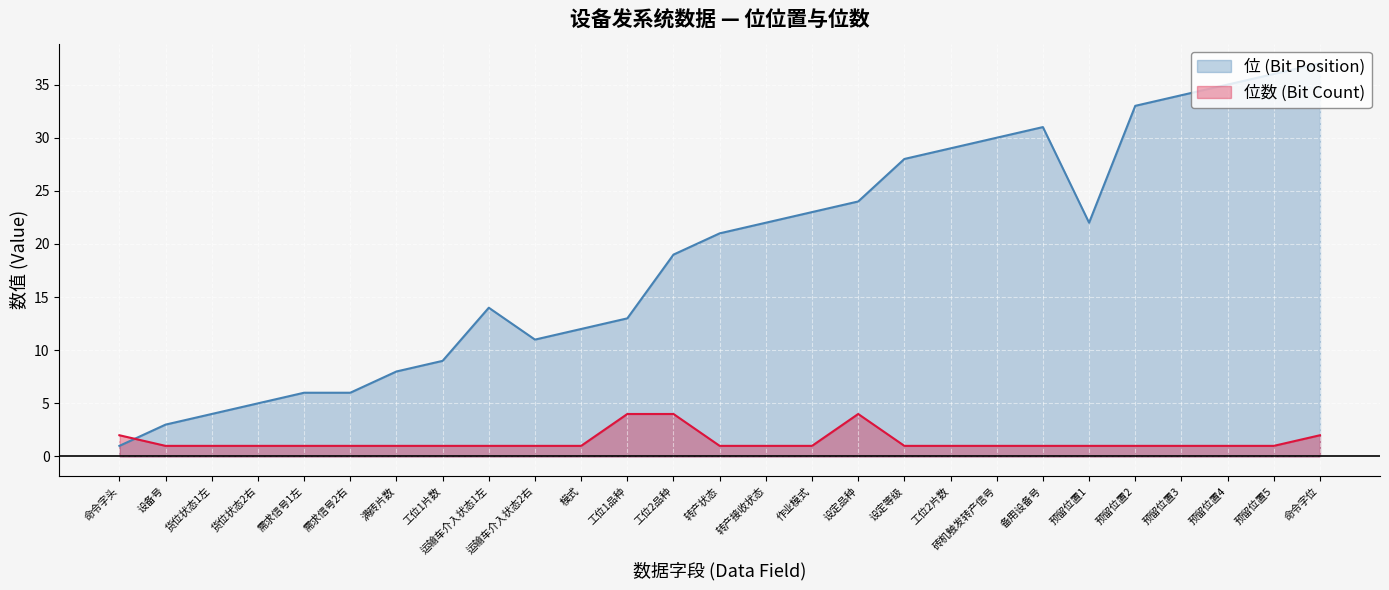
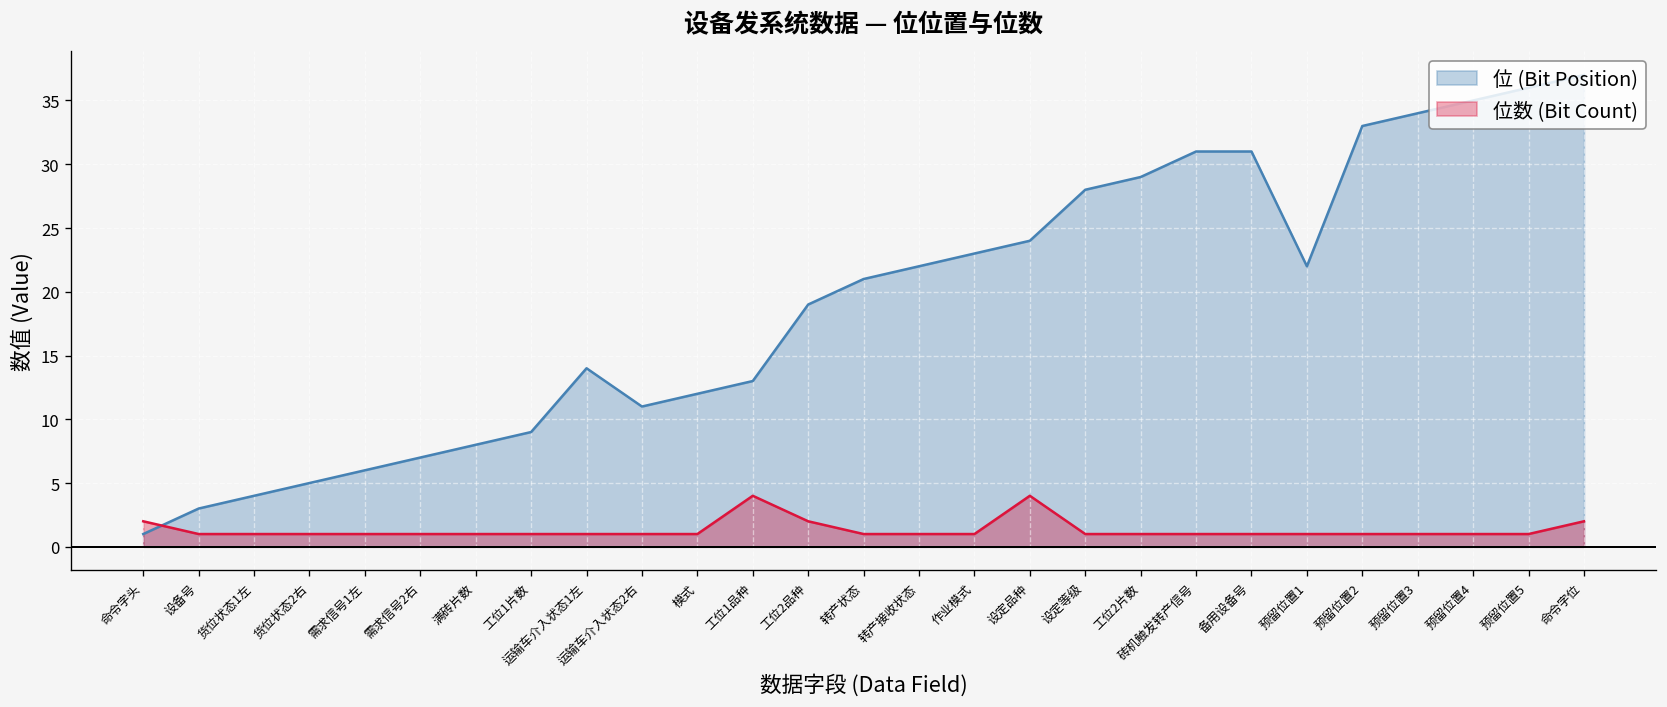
位 (Bit Position), 需求信号2右: 6 -> 7
位数 (Bit Count), 工位2品种: 4 -> 2
位 (Bit Position), 砖机触发转产信号: 30 -> 31
